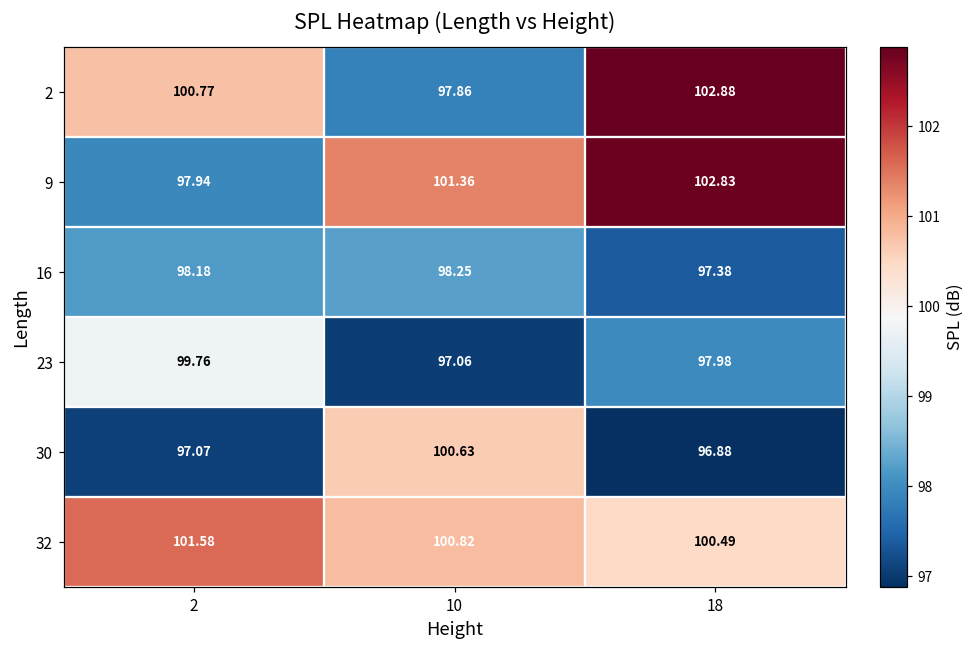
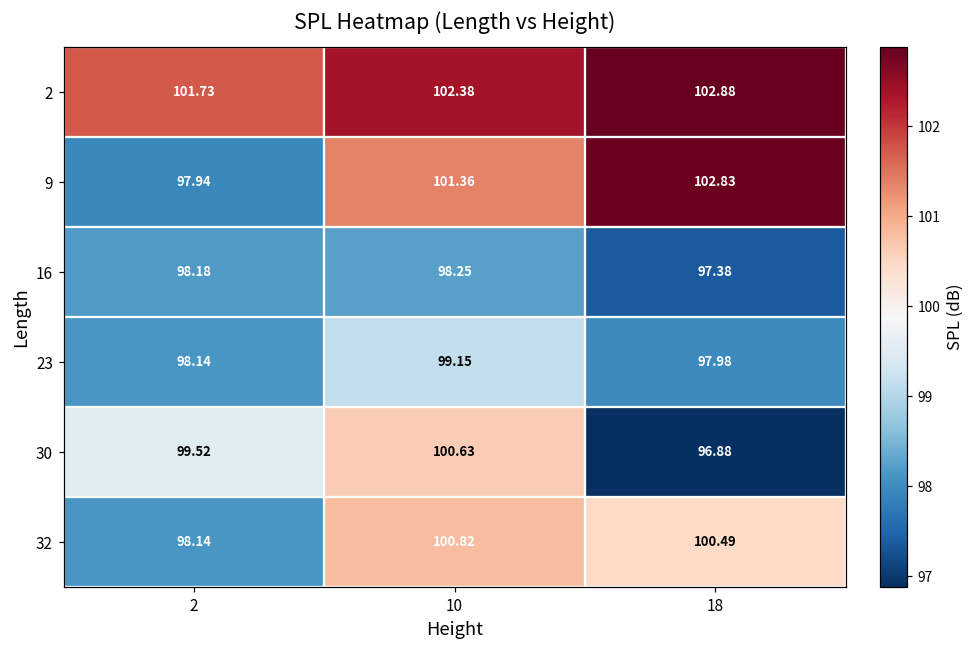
2, 2: 100.77 -> 101.73
2, 10: 97.86 -> 102.38
23, 2: 99.76 -> 98.14
23, 10: 97.06 -> 99.15
30, 2: 97.07 -> 99.52
32, 2: 101.58 -> 98.14
